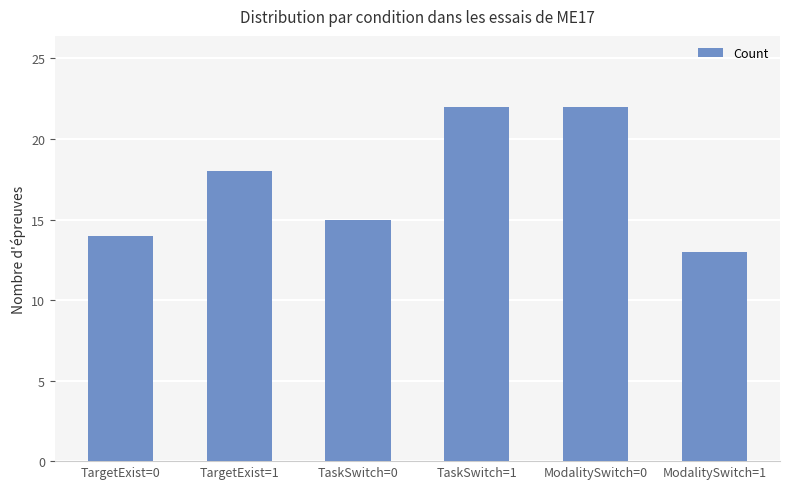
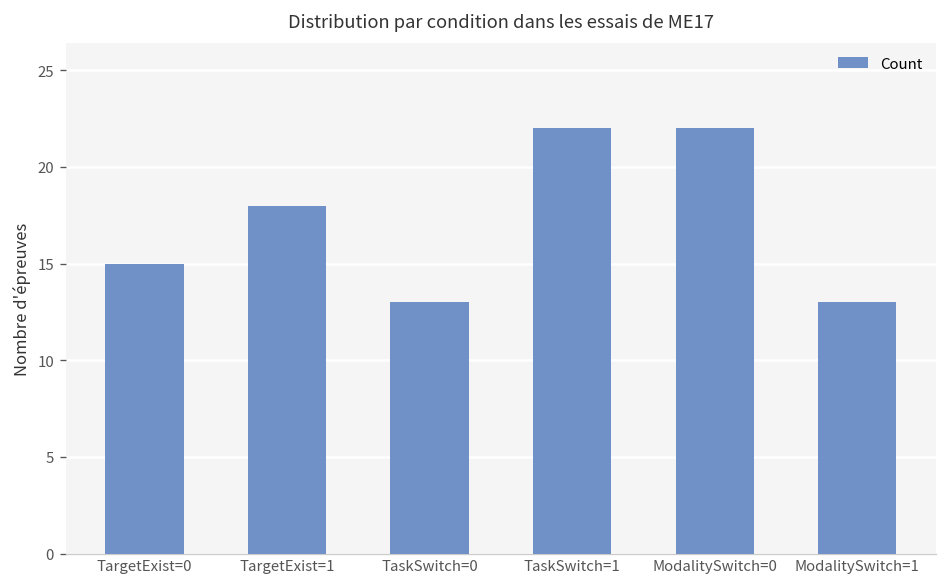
TargetExist=0: 14 -> 15
TaskSwitch=0: 15 -> 13
